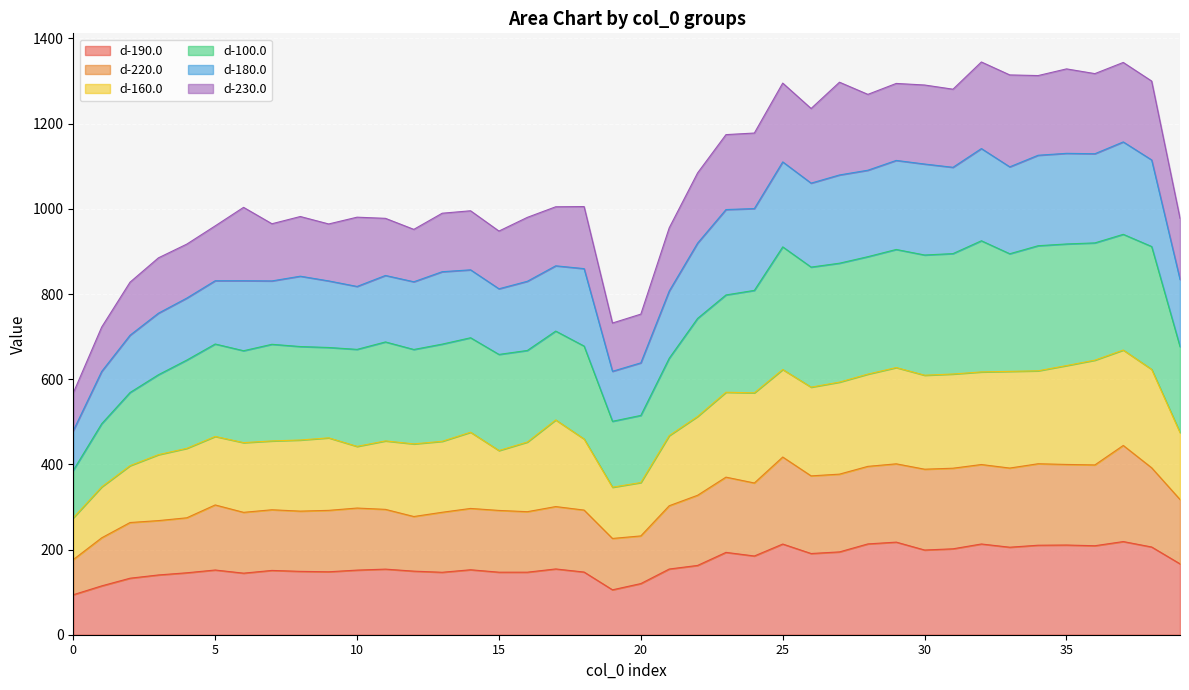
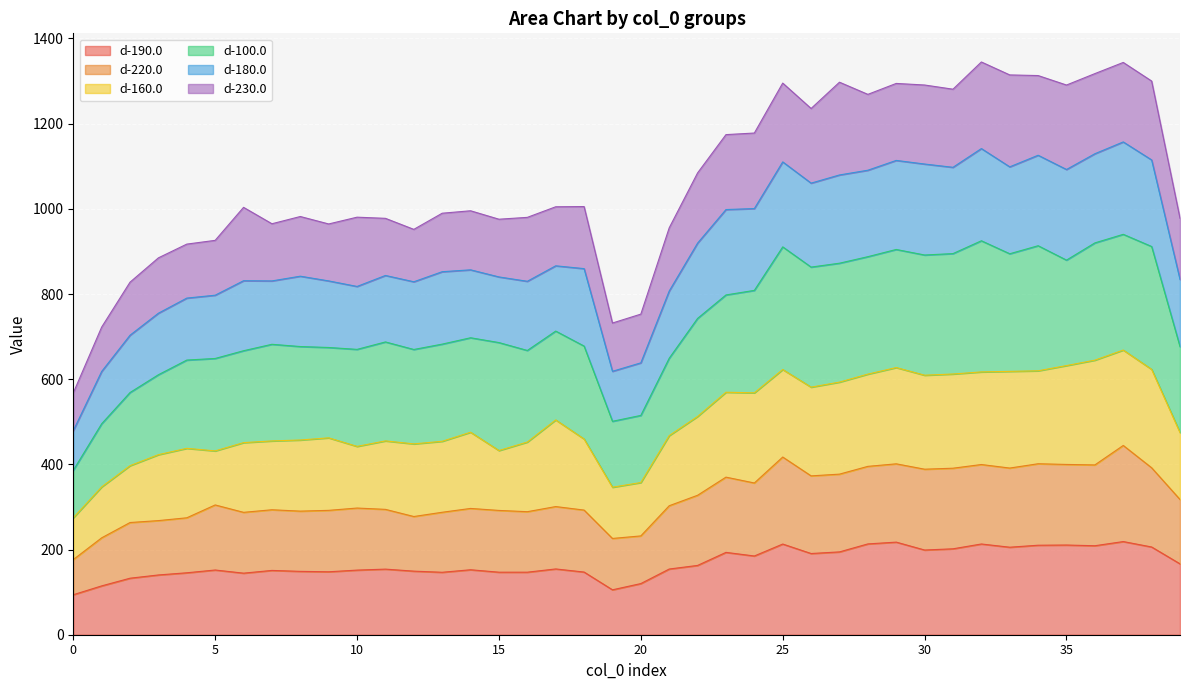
d-160.0, 5: 160 -> 130
d-100.0, 15: 230 -> 250
d-100.0, 35: 290 -> 250
